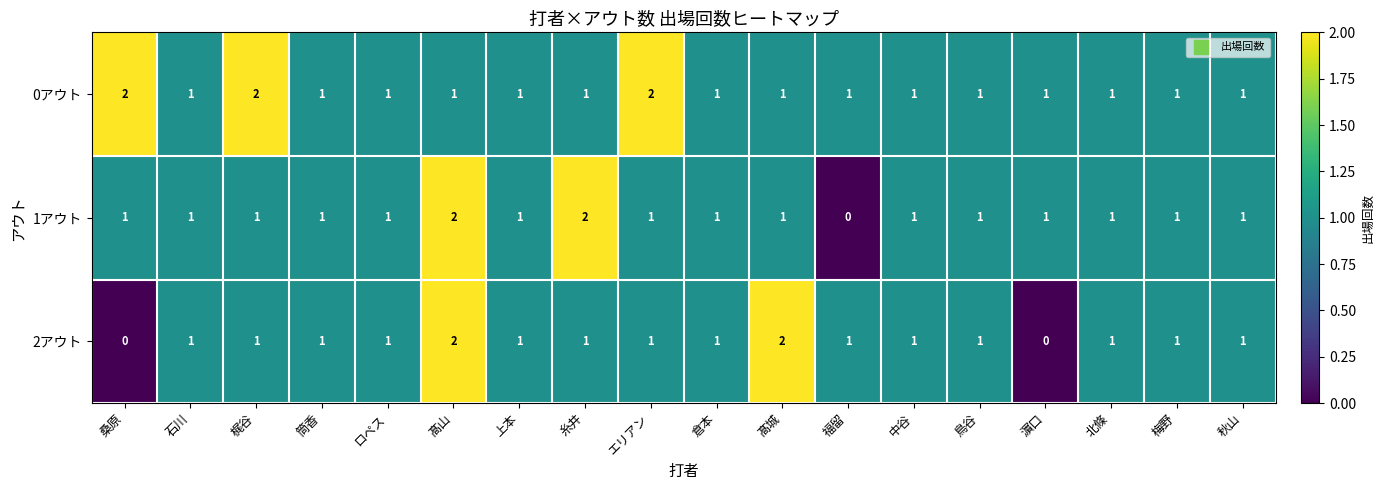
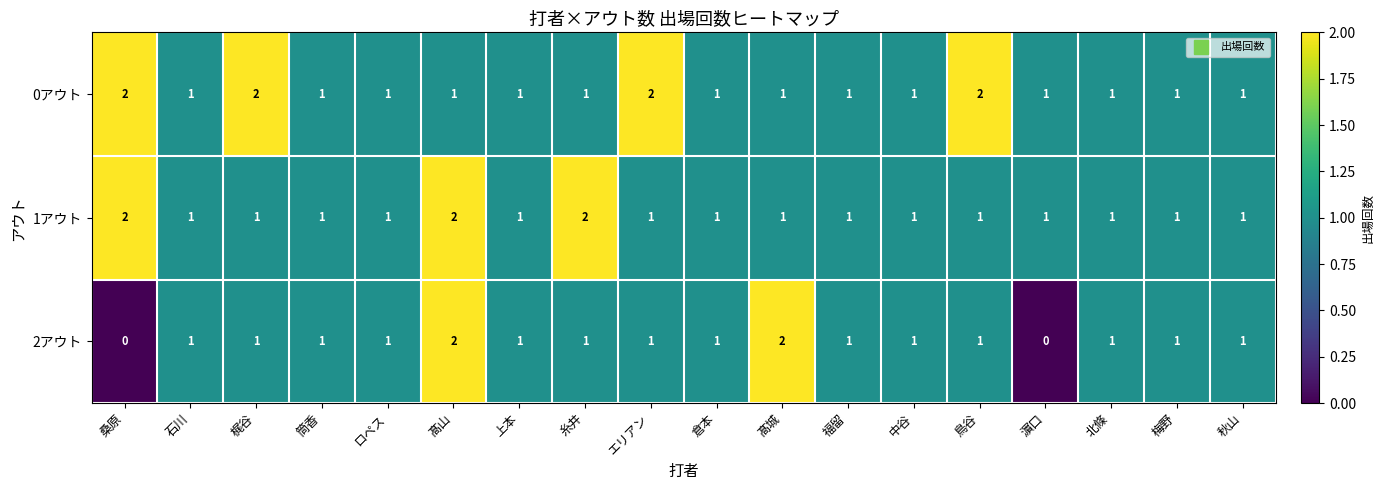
0アウト, 鳥谷: 1 -> 2
1アウト, 桑原: 1 -> 2
1アウト, 福留: 0 -> 1
